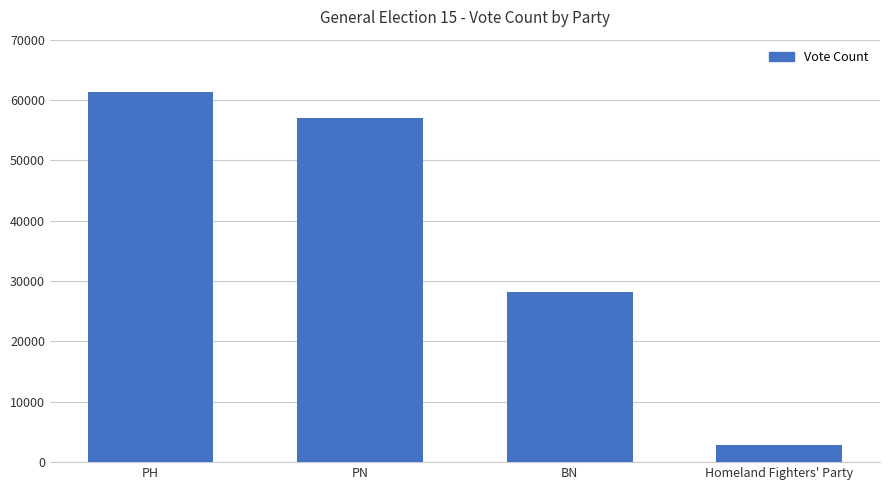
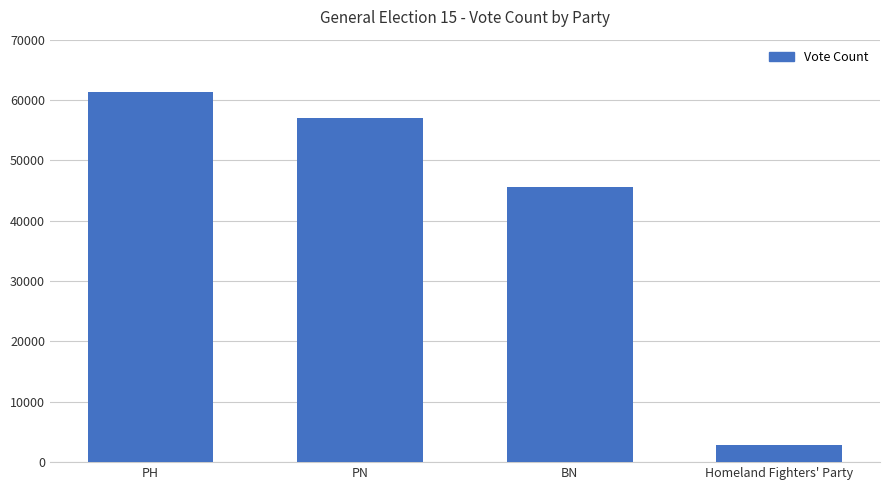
BN: 28000 -> 46000
